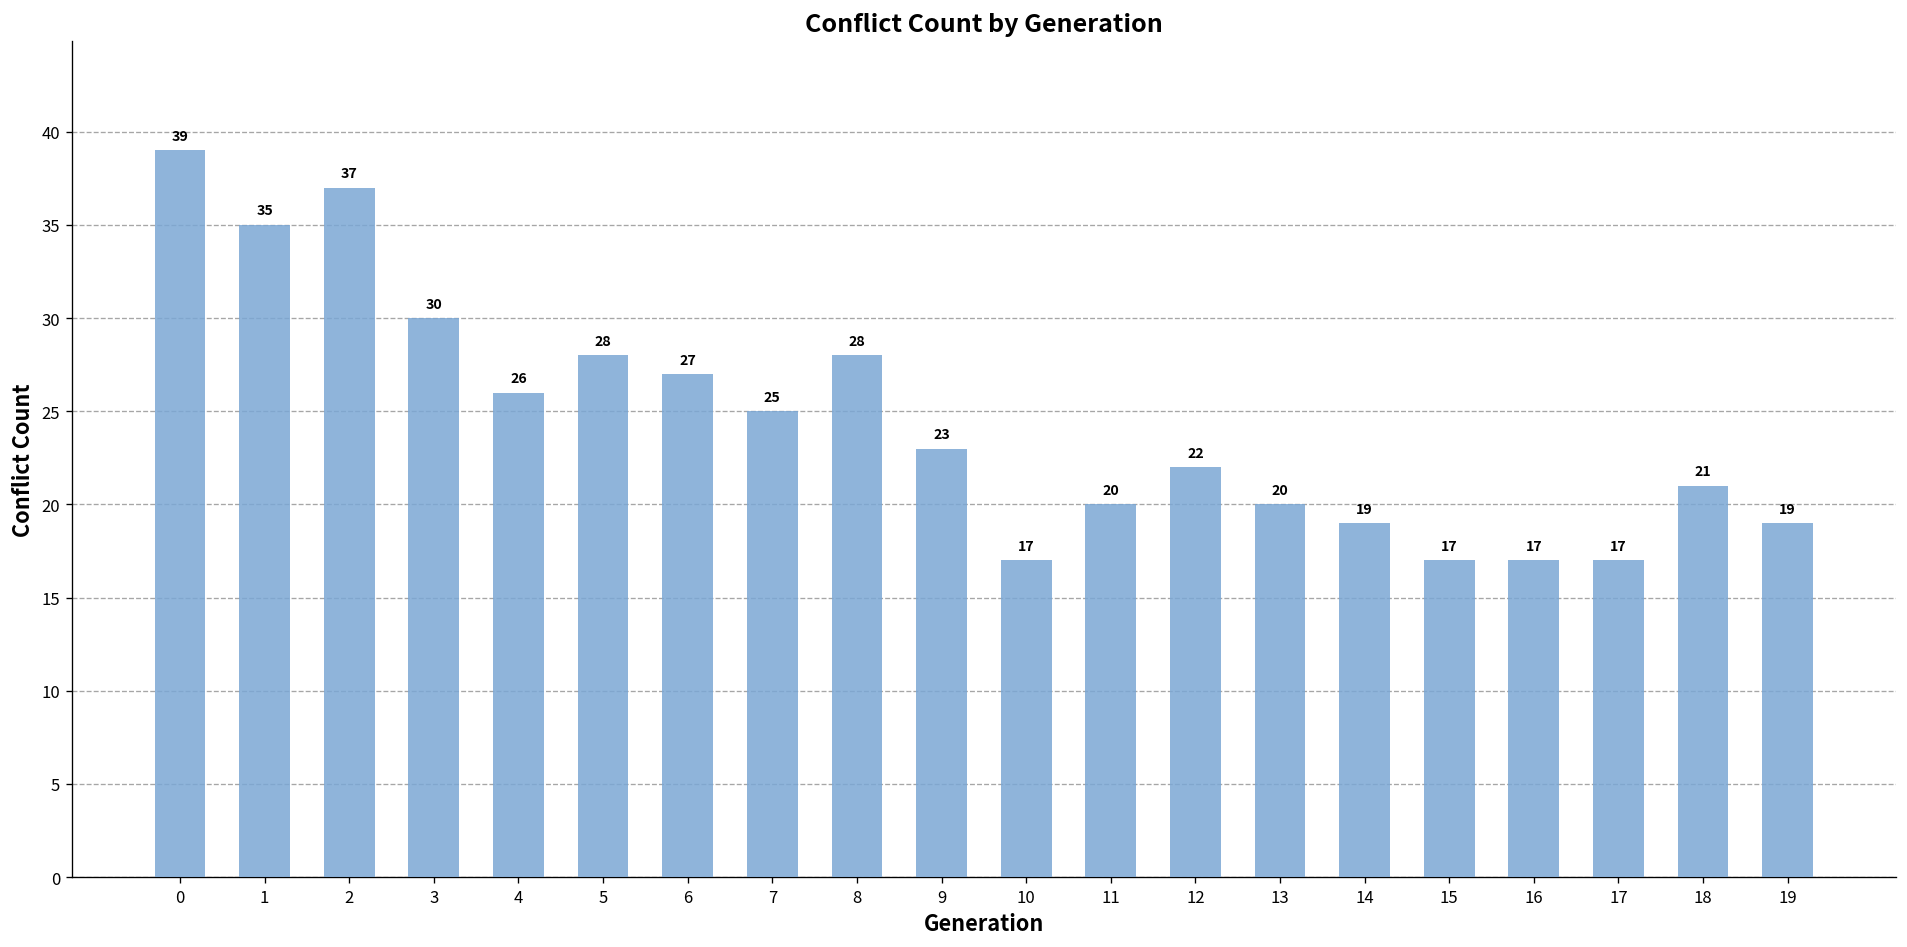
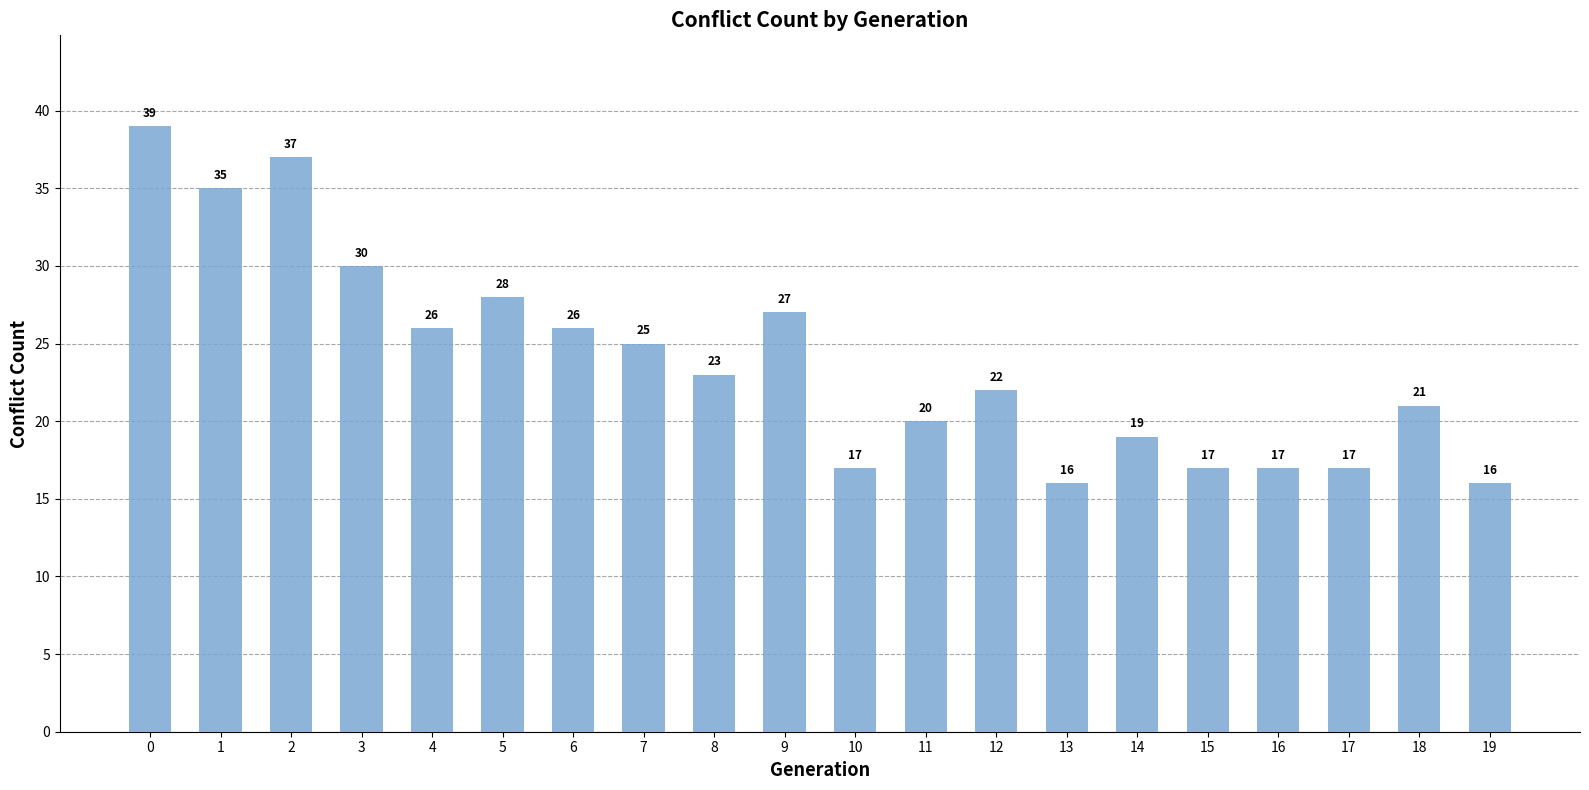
6: 27 -> 26
8: 28 -> 23
9: 23 -> 27
13: 20 -> 16
19: 19 -> 16
